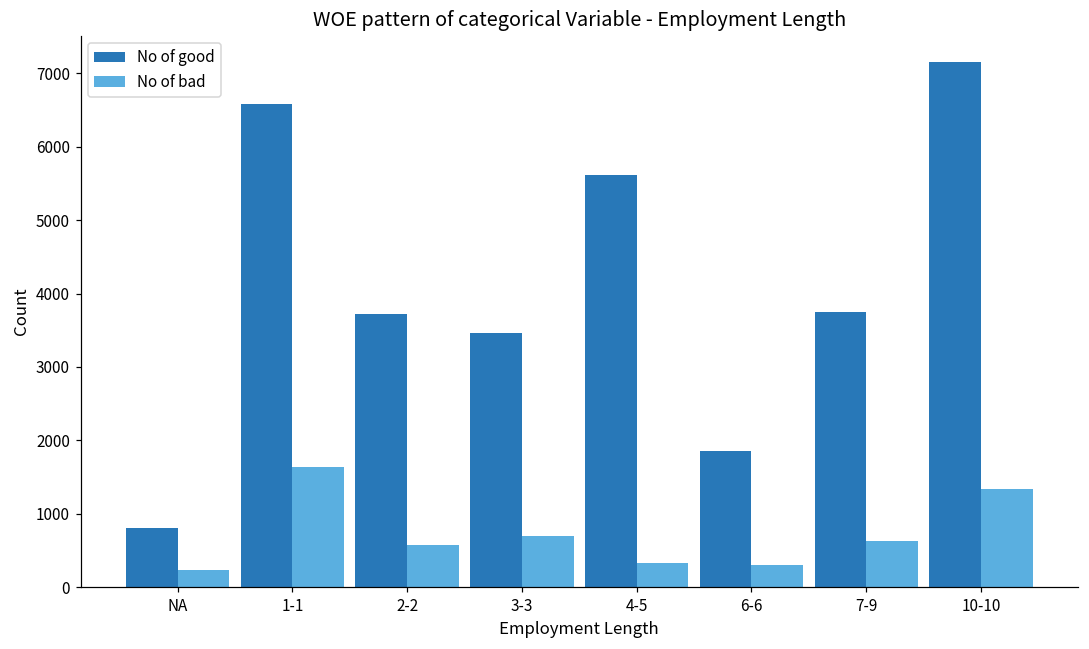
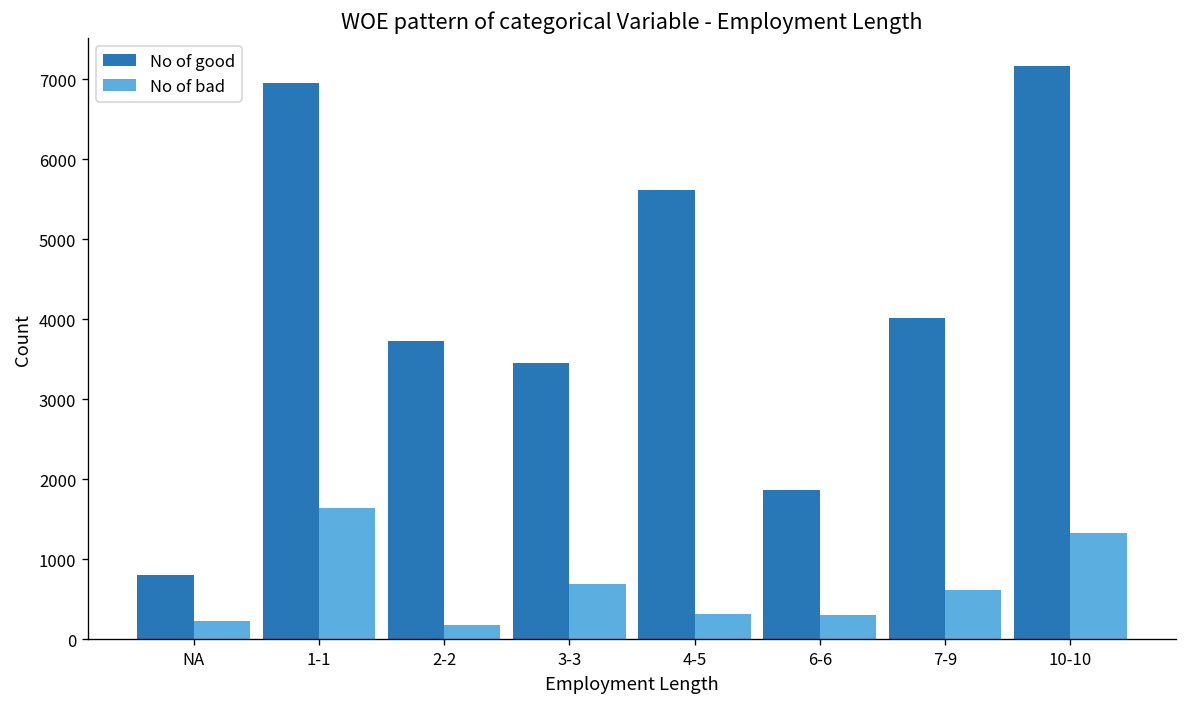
No of good, 1-1: 6600 -> 6900
No of bad, 2-2: 600 -> 200
No of good, 7-9: 3700 -> 4000
